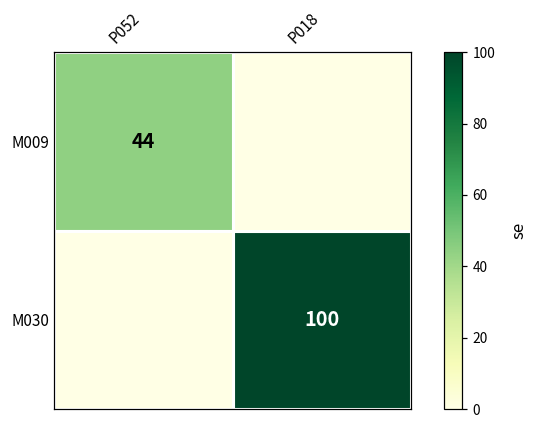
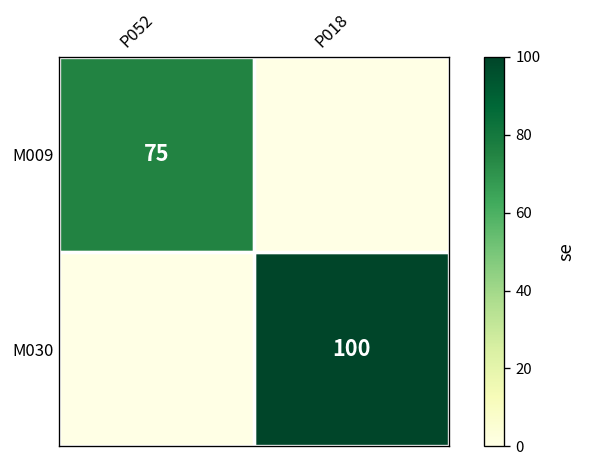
M009, P052: 44 -> 75
